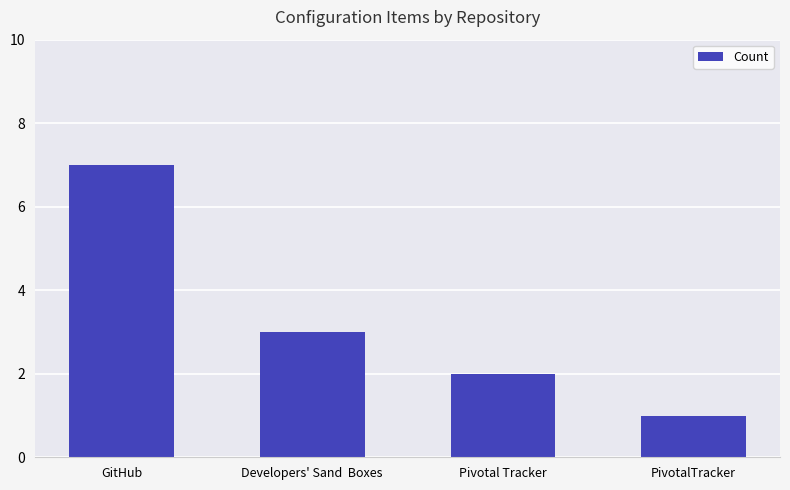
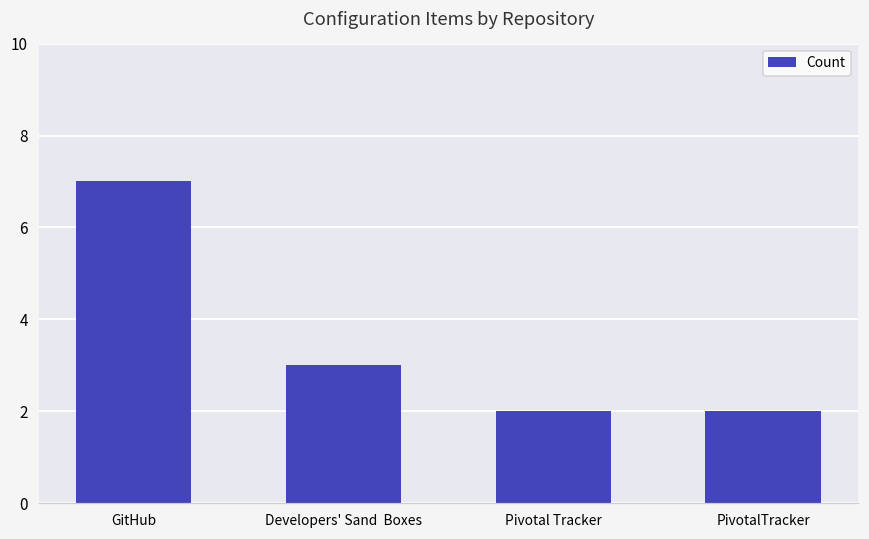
PivotalTracker: 1 -> 2
